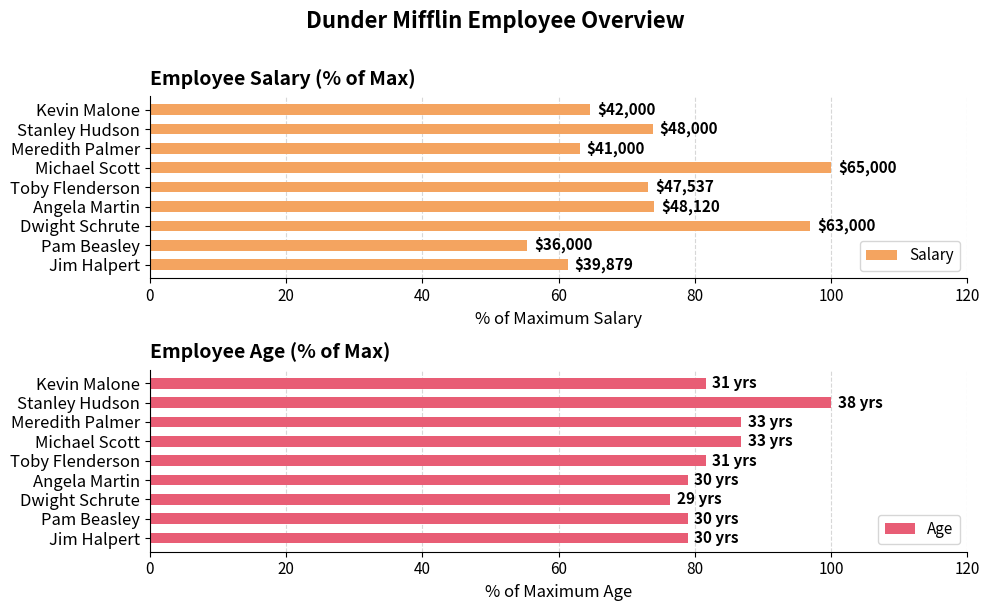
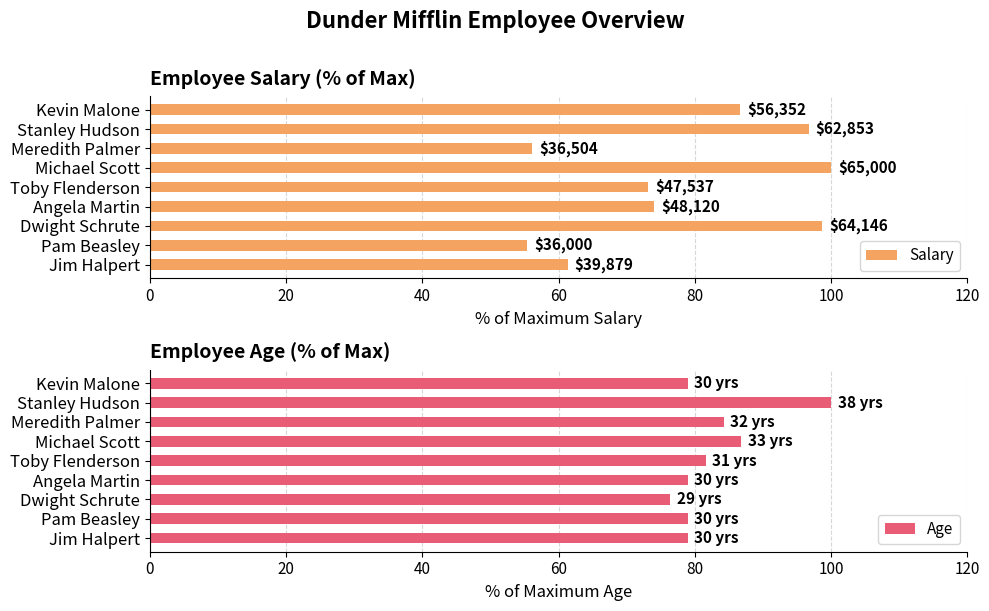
Employee Salary (% of Max), Kevin Malone: $42,000 -> $56,352
Employee Salary (% of Max), Stanley Hudson: $48,000 -> $62,853
Employee Salary (% of Max), Meredith Palmer: $41,000 -> $36,504
Employee Salary (% of Max), Dwight Schrute: $63,000 -> $64,146
Employee Age (% of Max), Kevin Malone: 31 -> 30
Employee Age (% of Max), Meredith Palmer: 33 -> 32
